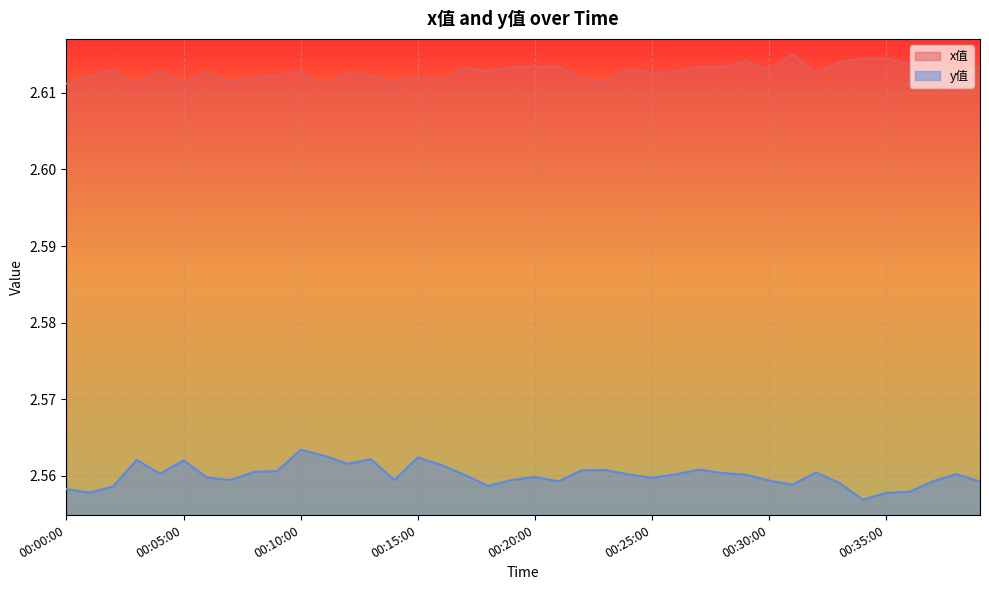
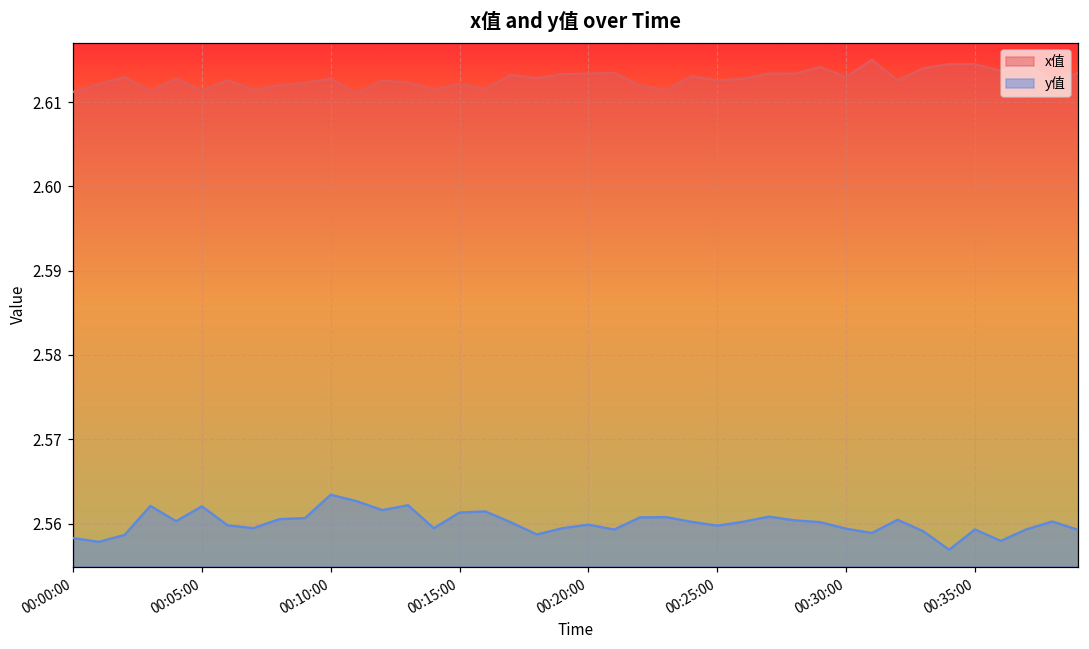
y值, 00:15:00: 2.562 -> 2.561
y值, 00:35:00: 2.558 -> 2.559
